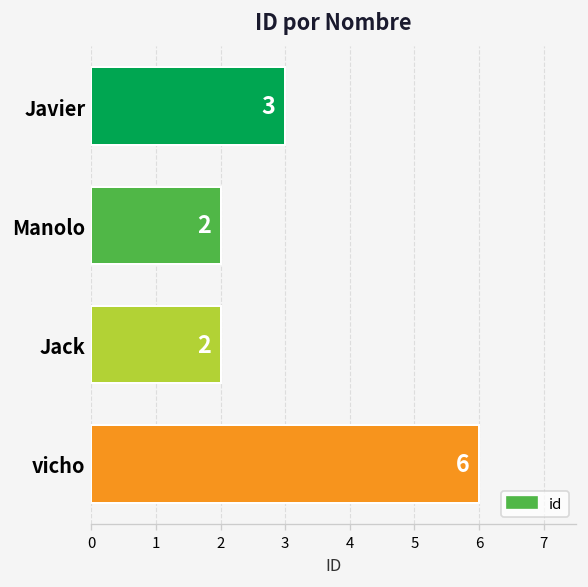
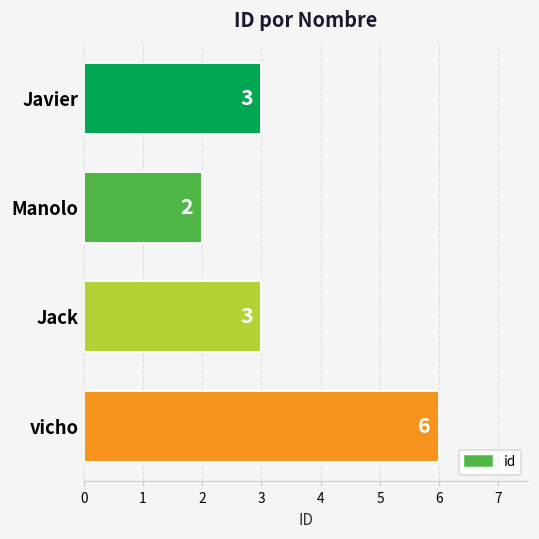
Jack: 2 -> 3
